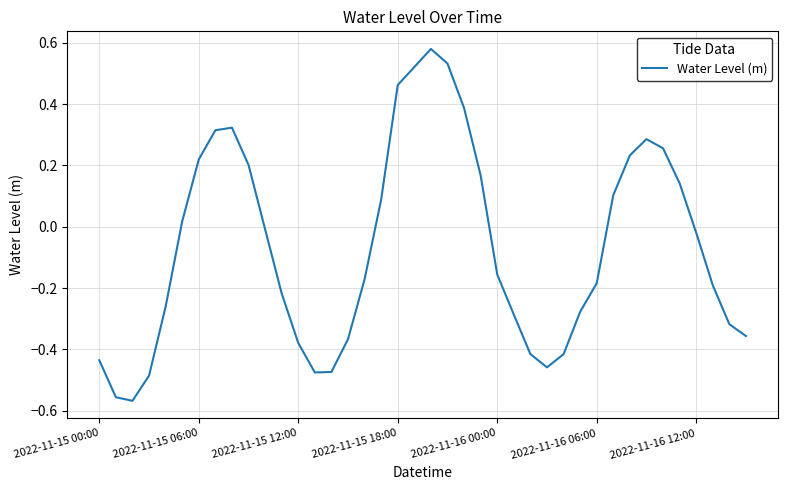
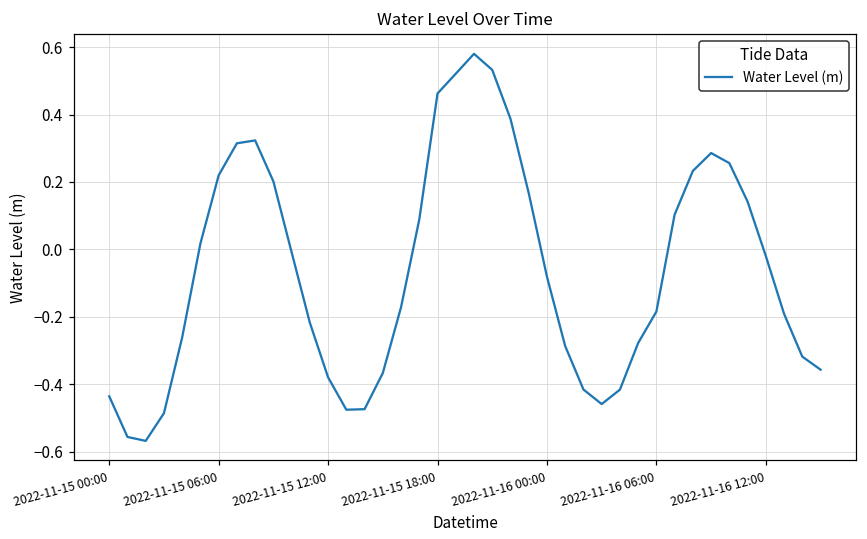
2022-11-16 00:00: -0.16 -> -0.08
